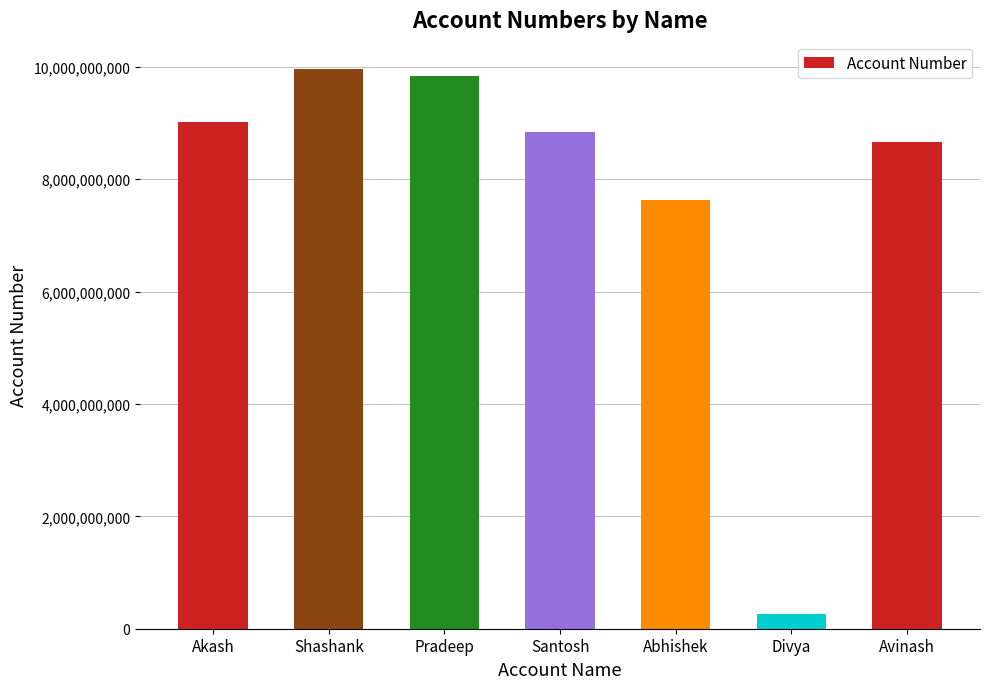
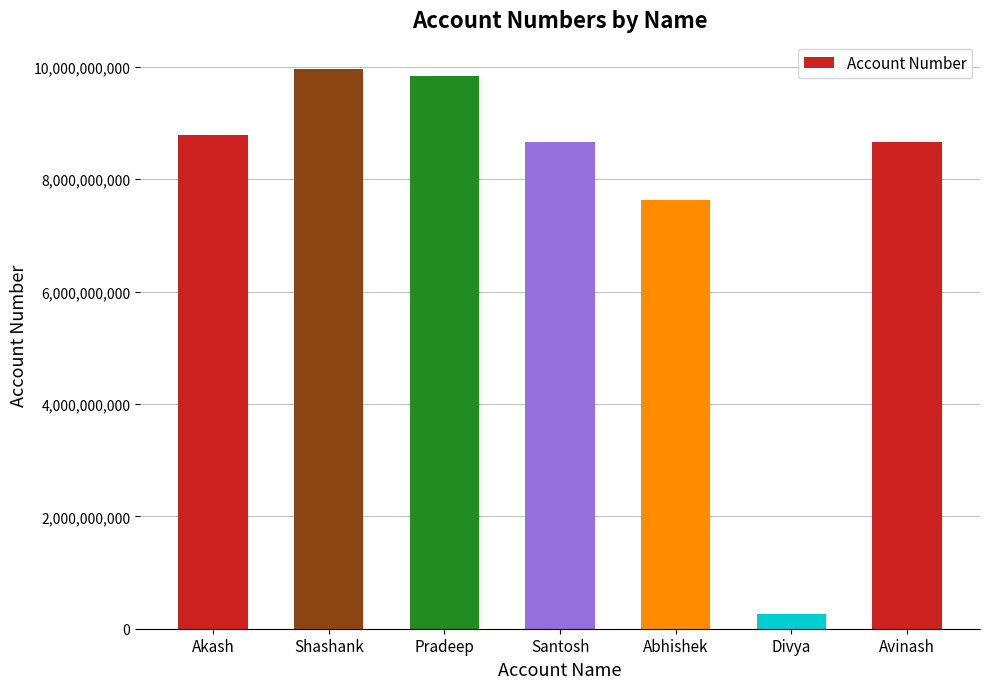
Akash: 9,000,000,000 -> 8,800,000,000
Santosh: 8,800,000,000 -> 8,700,000,000
